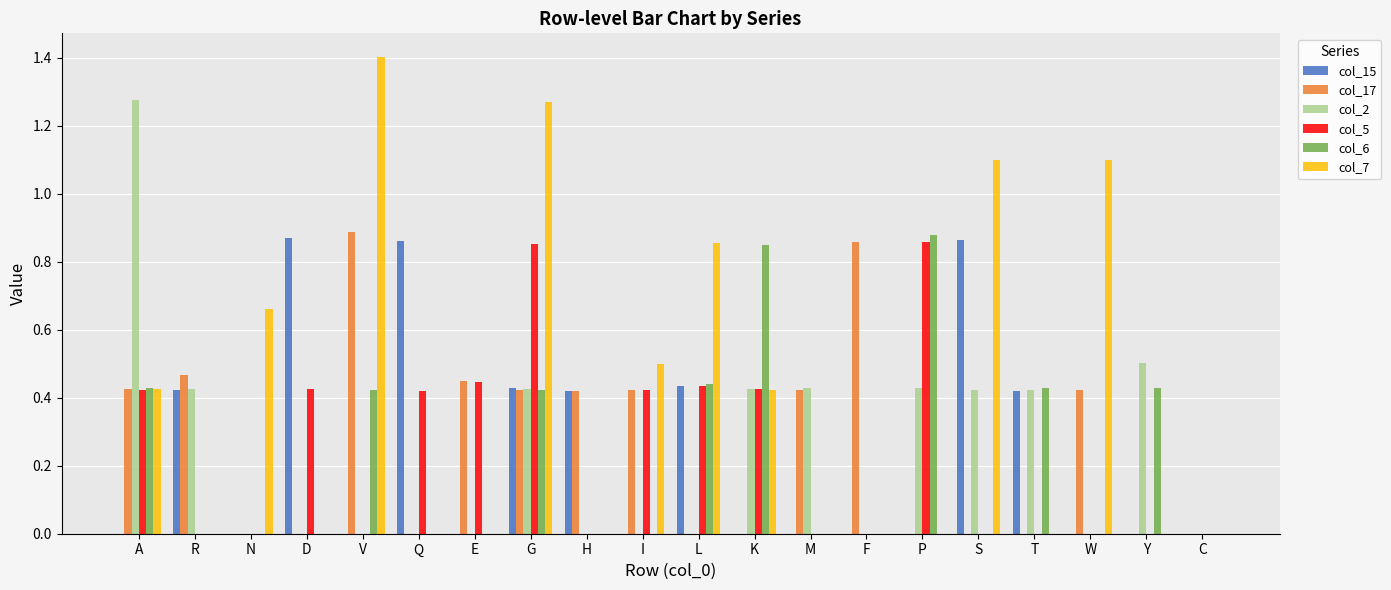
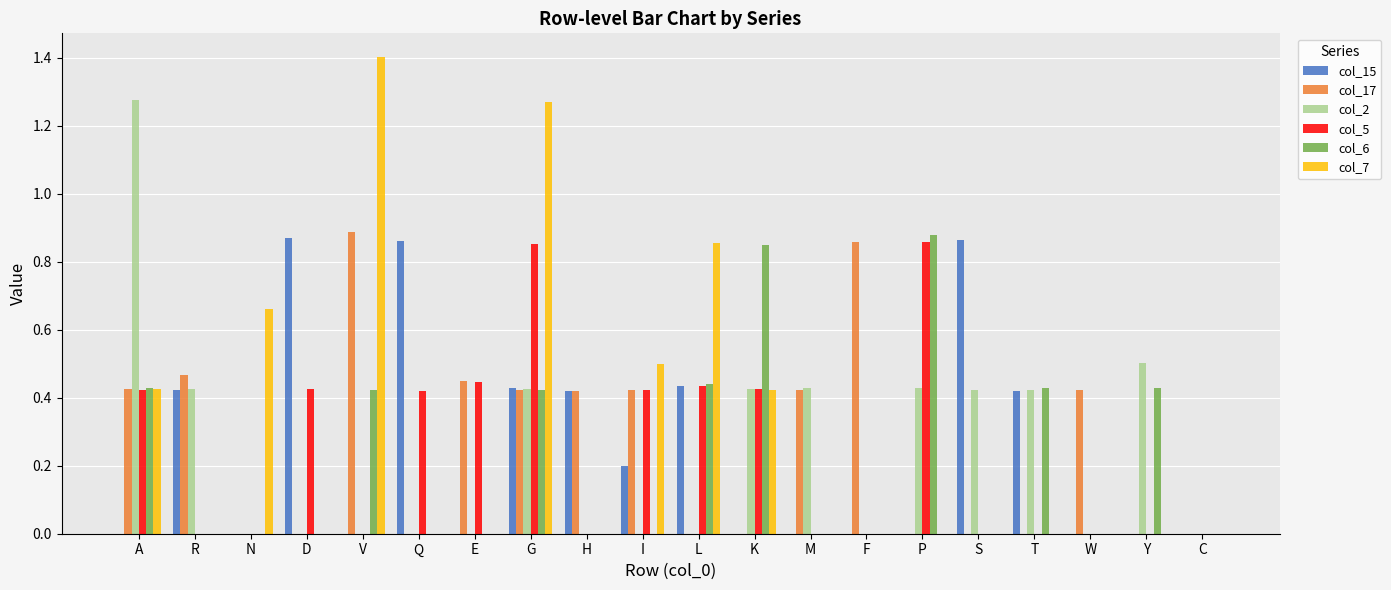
col_15, I: 0.0 -> 0.2
col_7, S: 1.1 -> 0.0
col_7, W: 1.1 -> 0.0
